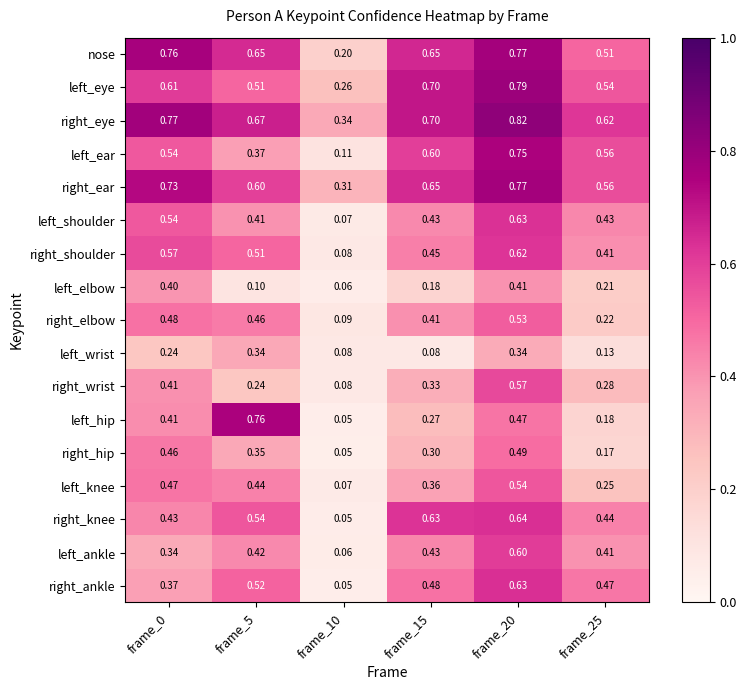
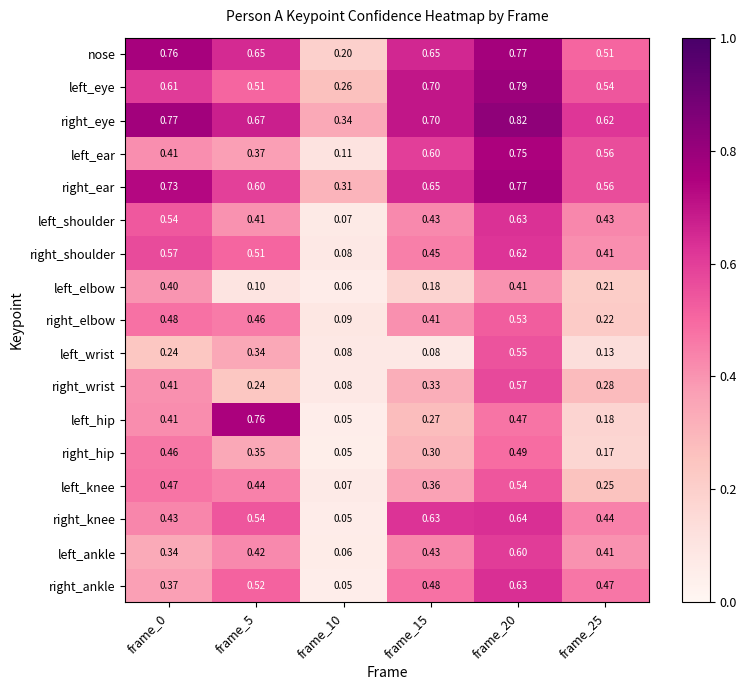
left_ear, frame_0: 0.54 -> 0.41
left_wrist, frame_20: 0.34 -> 0.55
